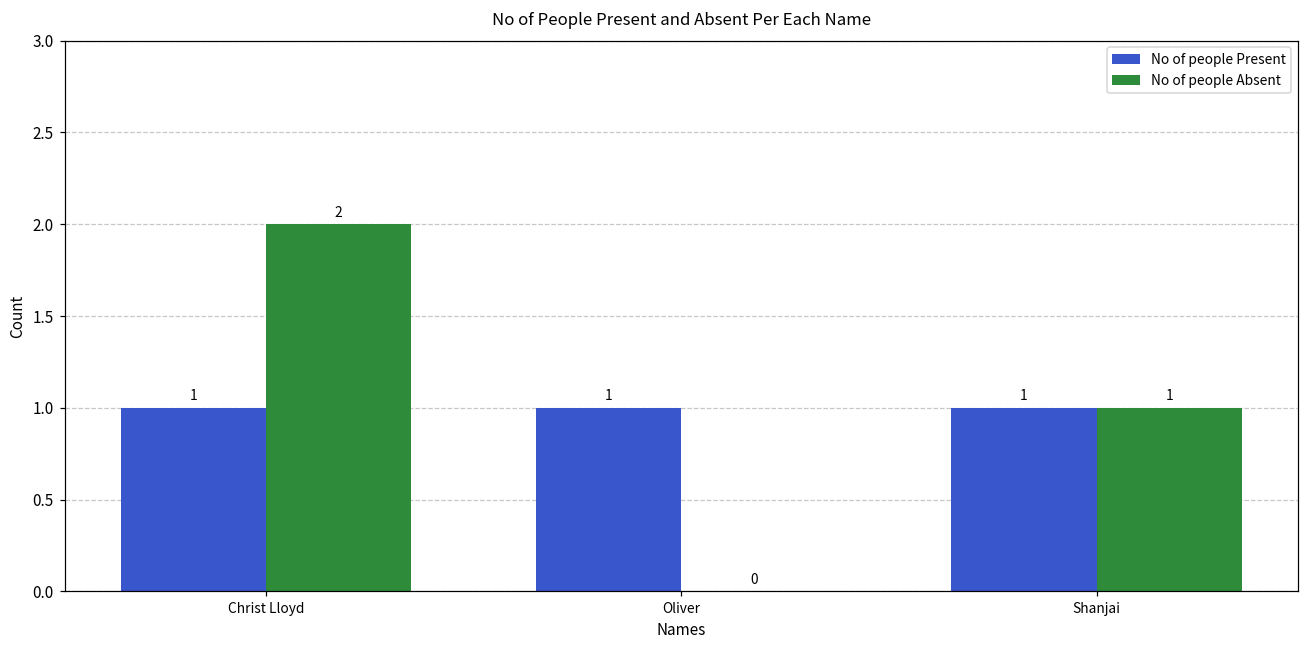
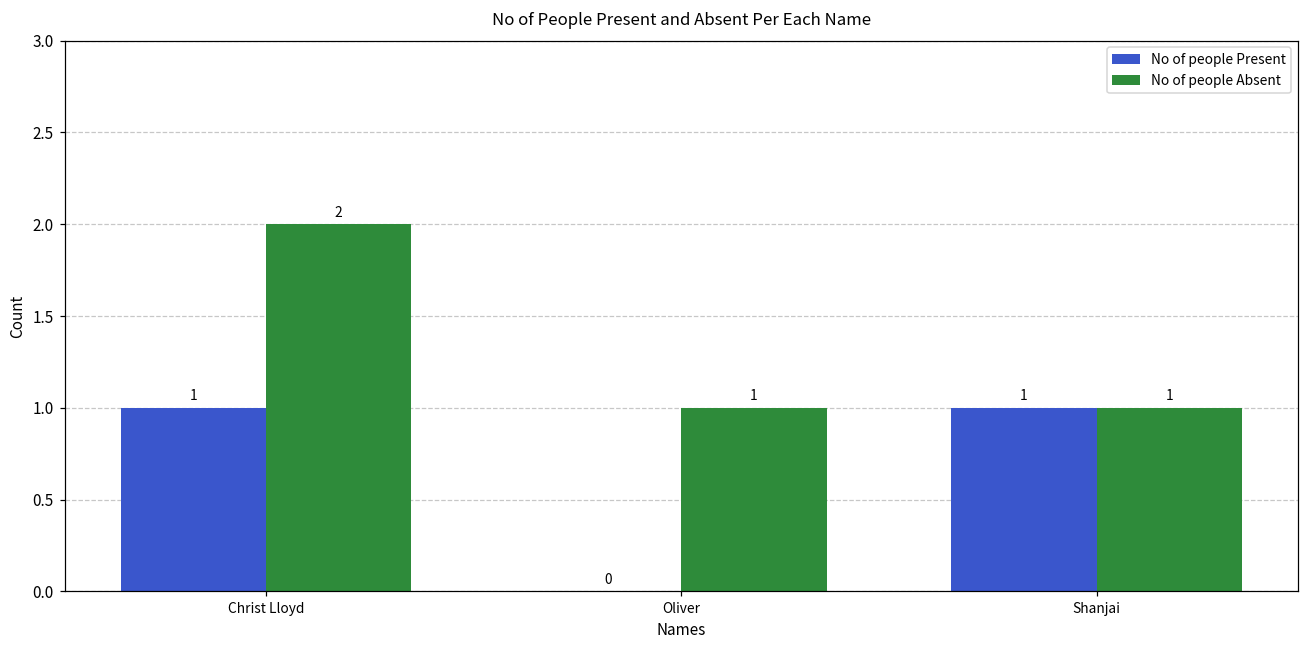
No of people Present, Oliver: 1 -> 0
No of people Absent, Oliver: 0 -> 1
